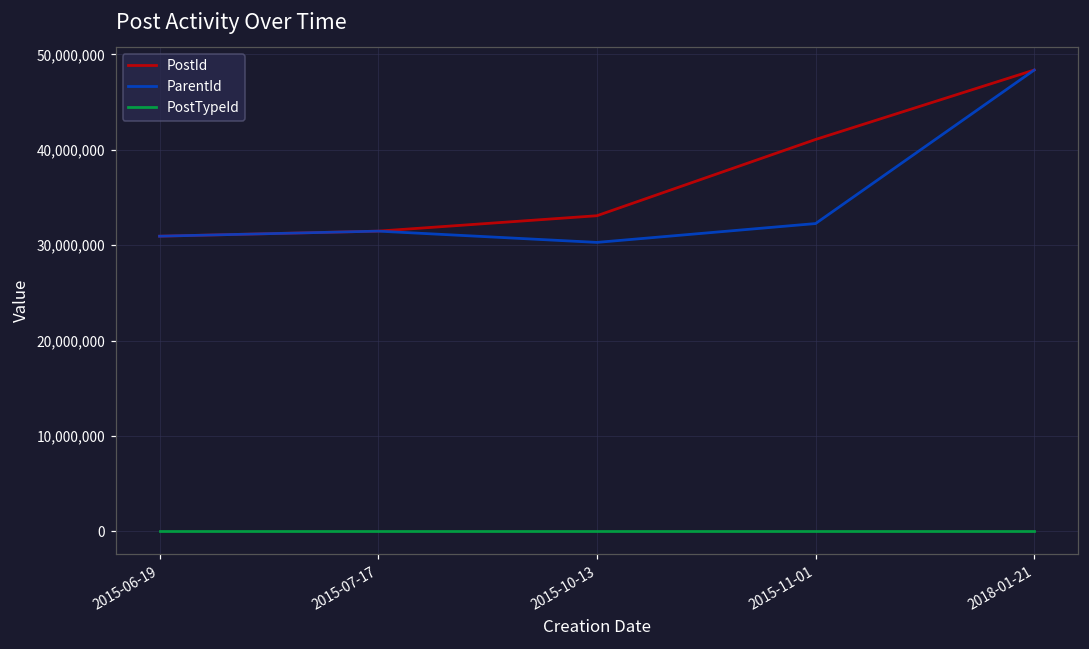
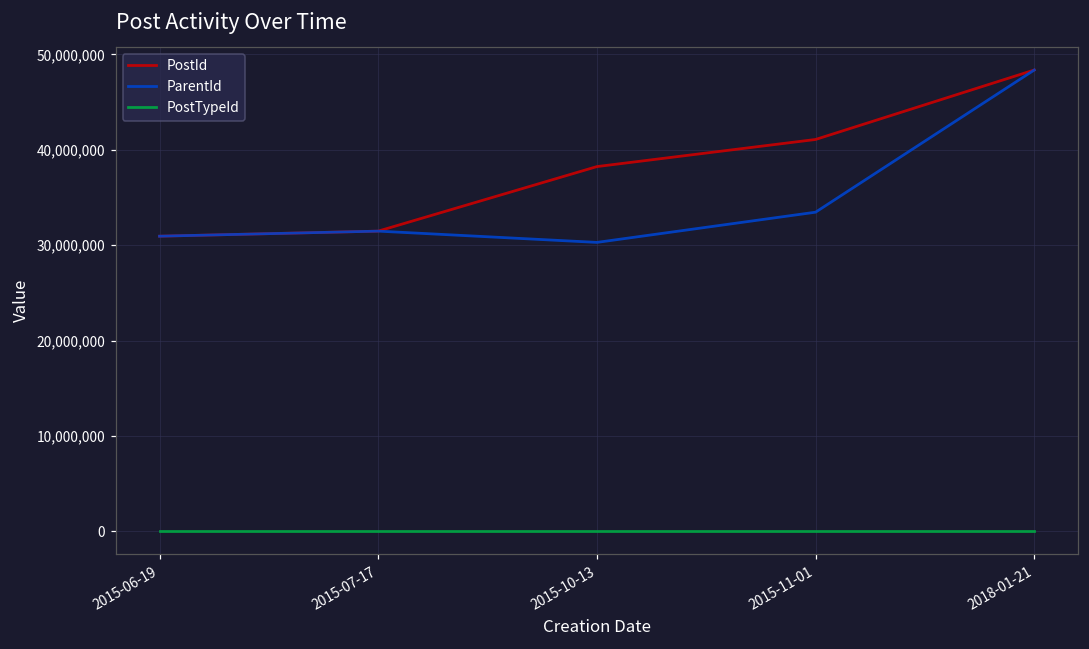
PostId, 2015-10-13: 33,000,000 -> 38,000,000
ParentId, 2015-11-01: 32,000,000 -> 33,000,000
